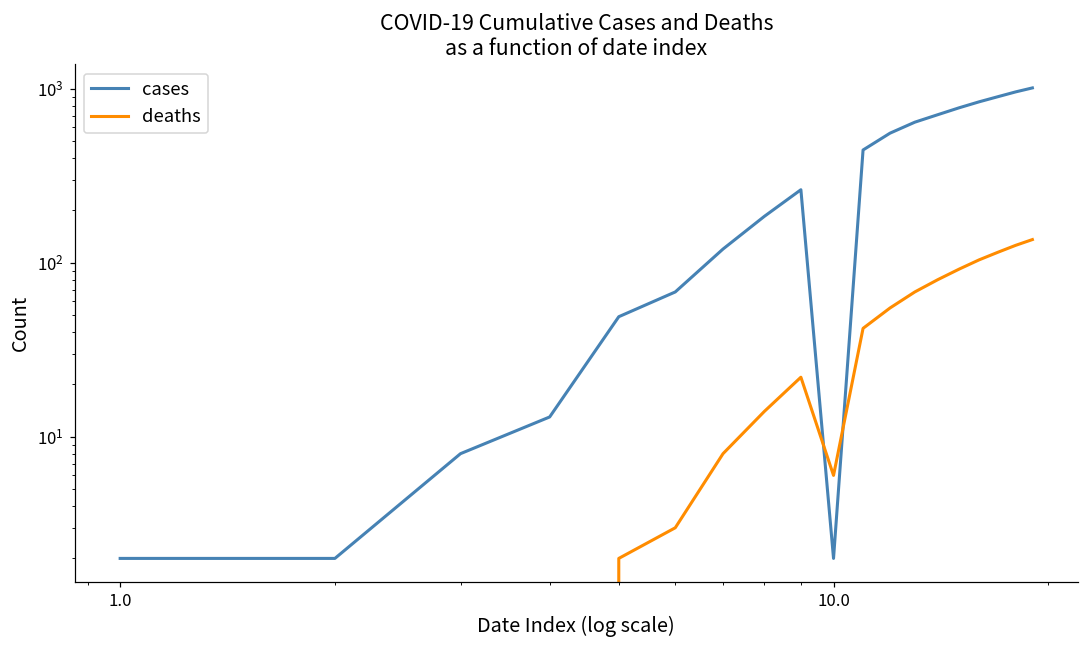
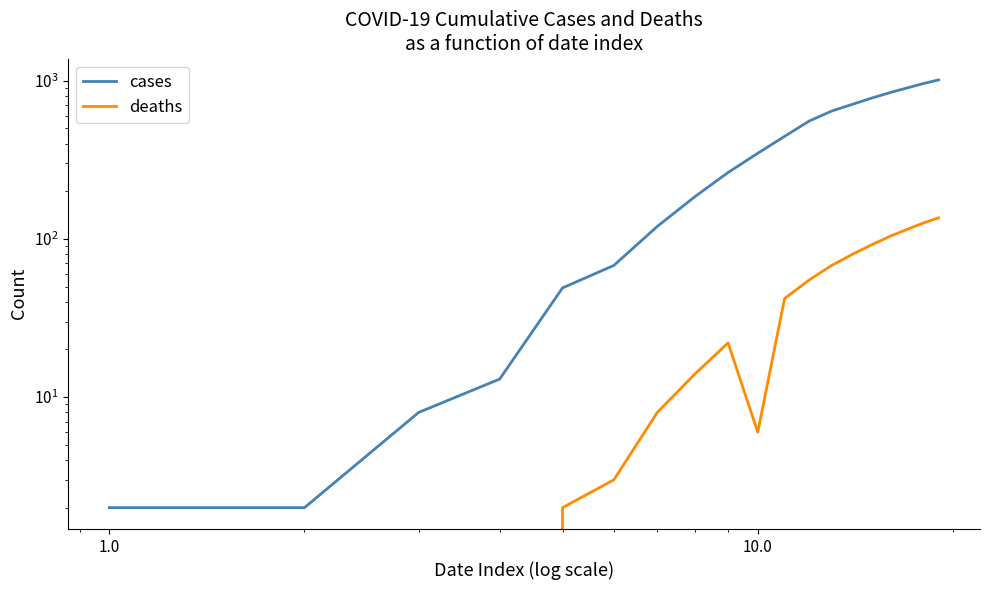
cases, 10.0: 2 -> 350
